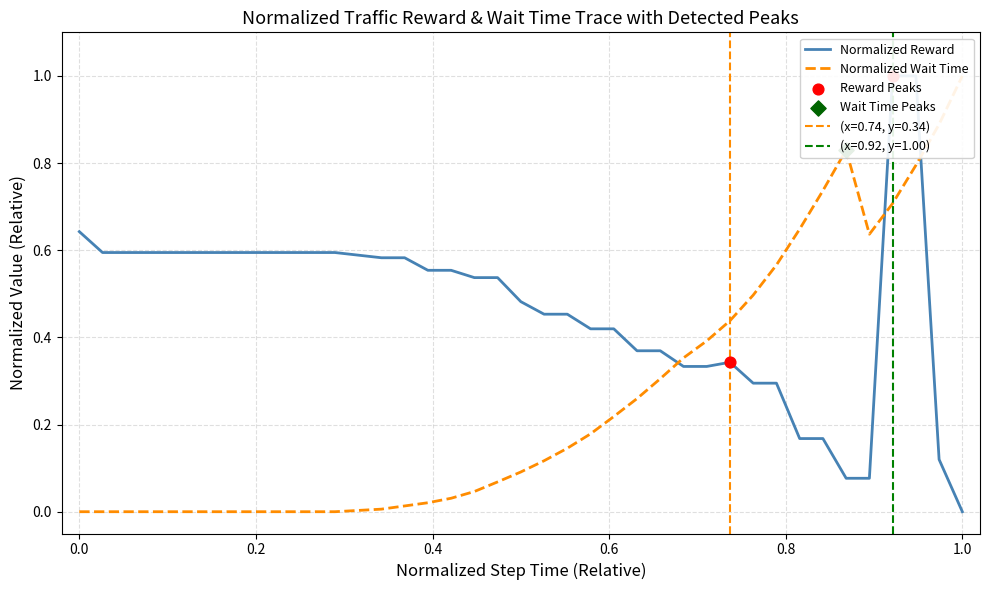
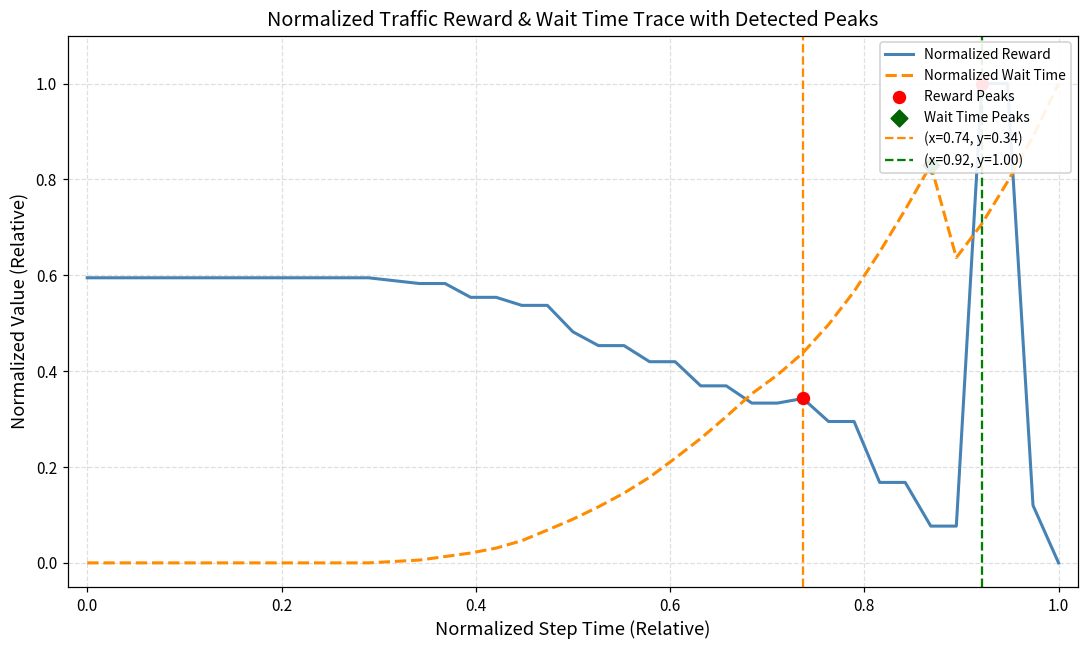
Normalized Reward, 0.0: 0.64 -> 0.59
